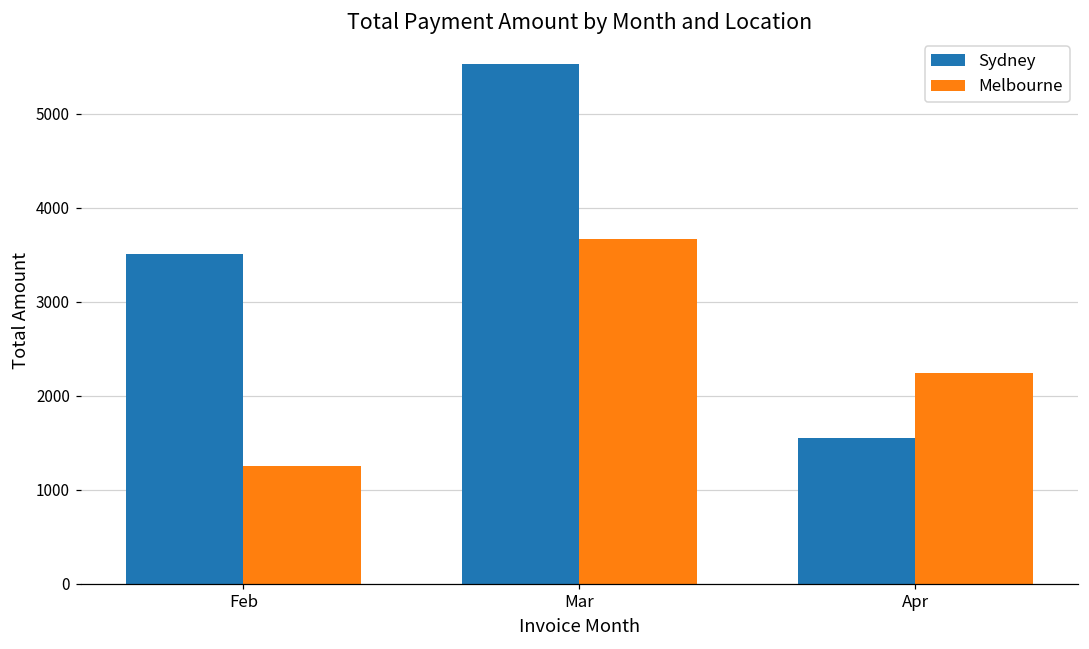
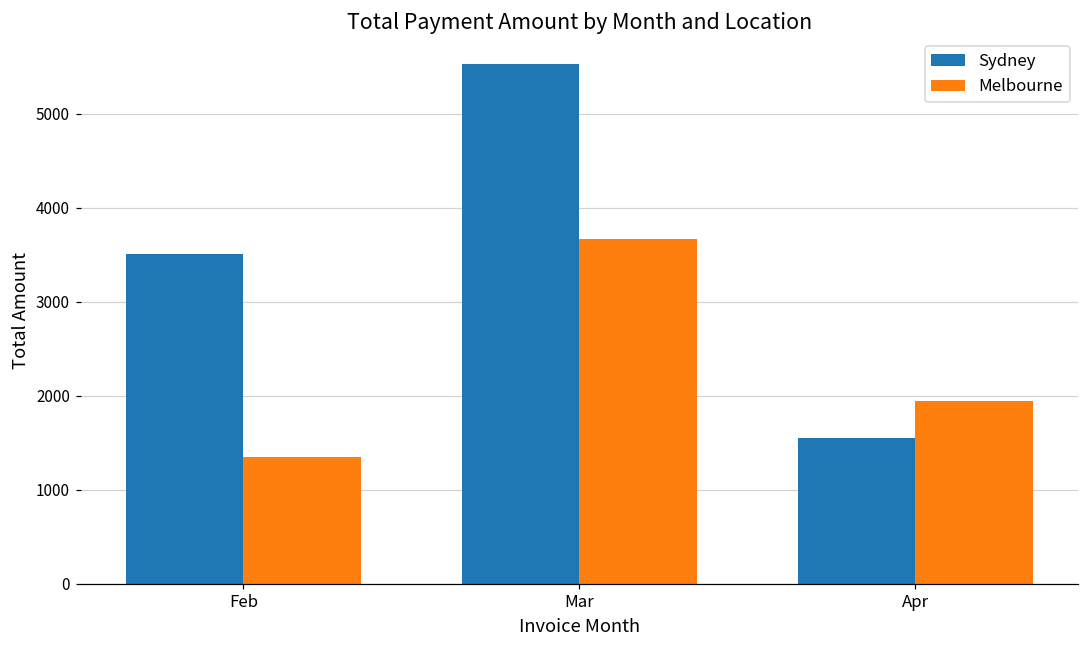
Melbourne, Feb: 1250 -> 1350
Melbourne, Apr: 2200 -> 1900
